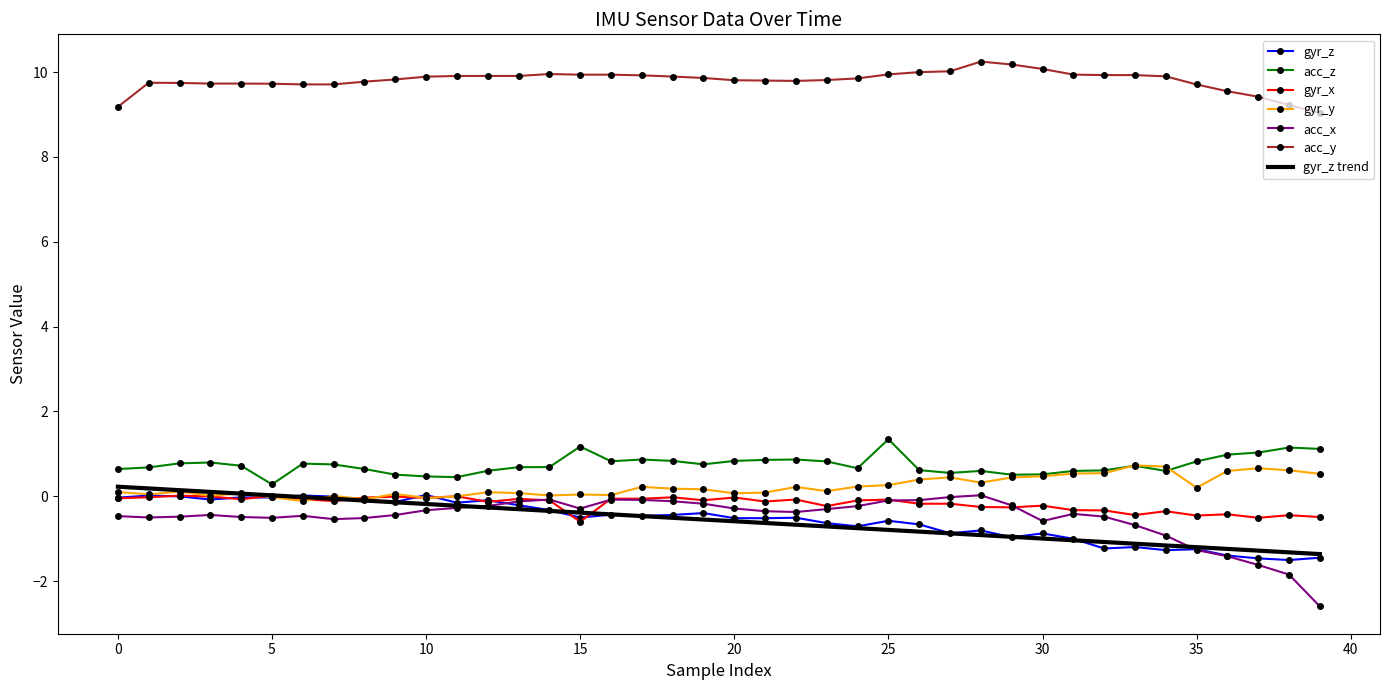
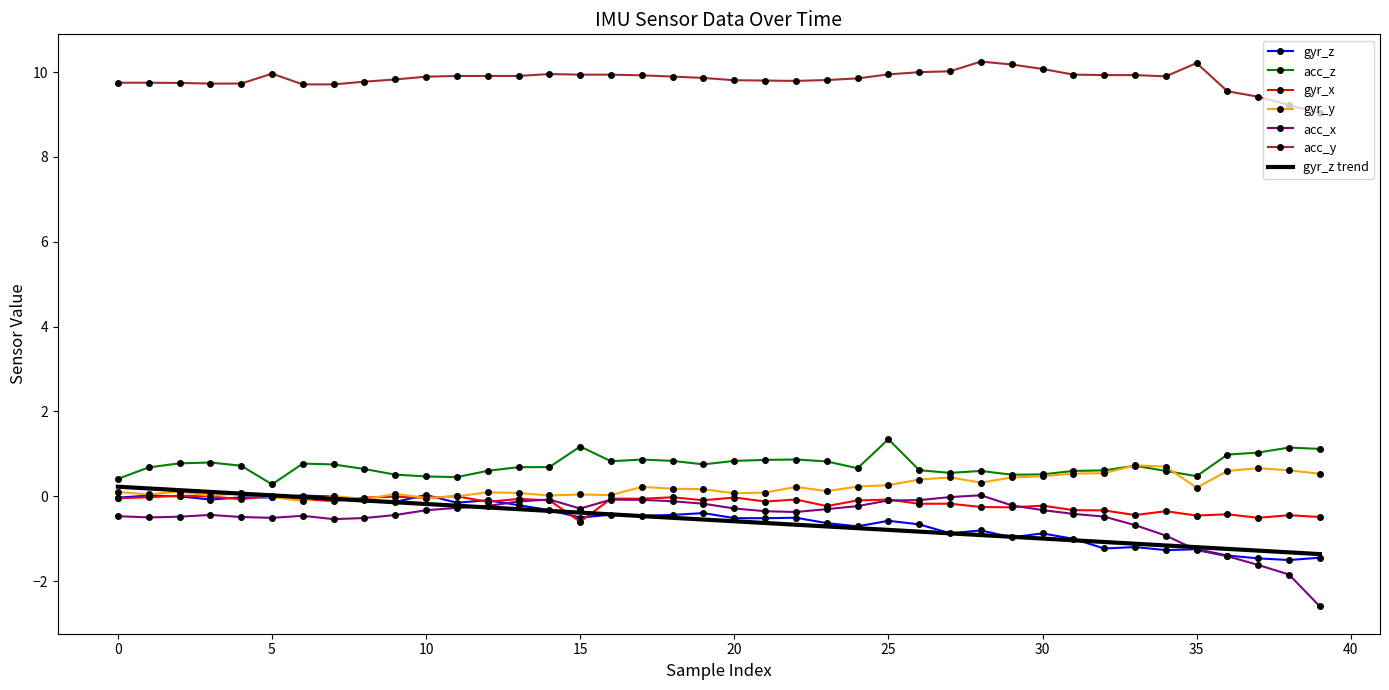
acc_z, 0: 0.6 -> 0.4
acc_y, 0: 9.2 -> 9.8
acc_y, 5: 9.7 -> 10.0
acc_x, 30: -0.6 -> -0.3
acc_z, 35: 0.8 -> 0.5
acc_y, 35: 9.7 -> 10.2
